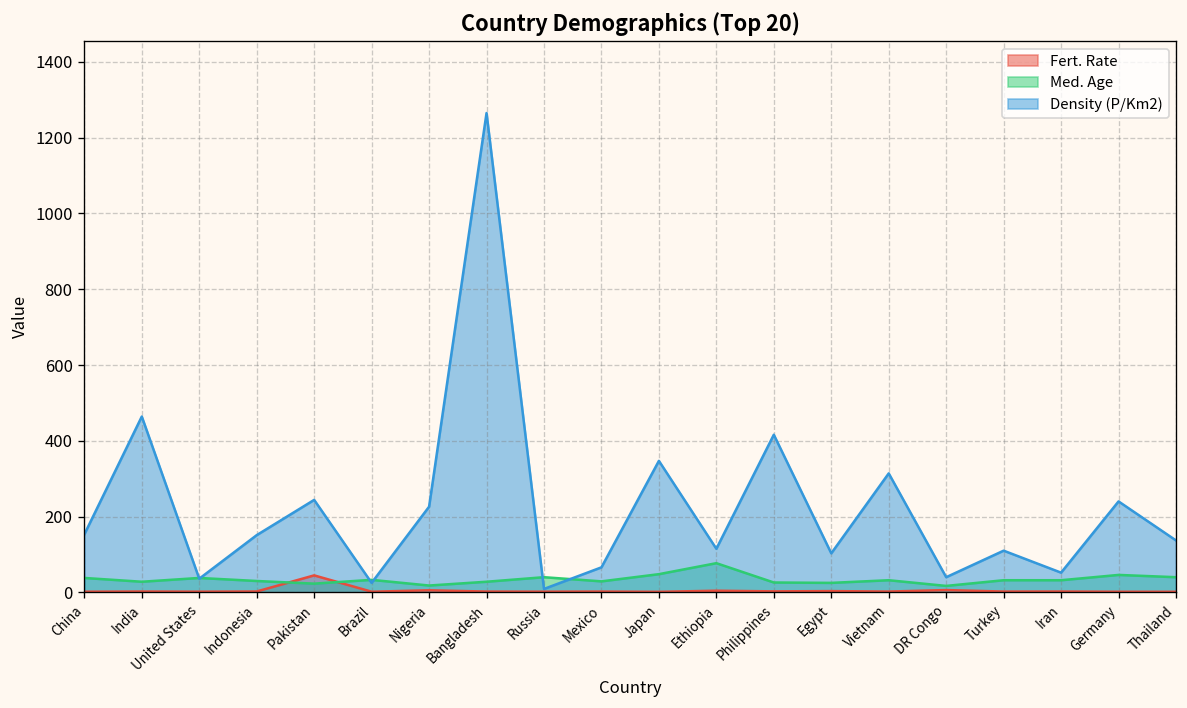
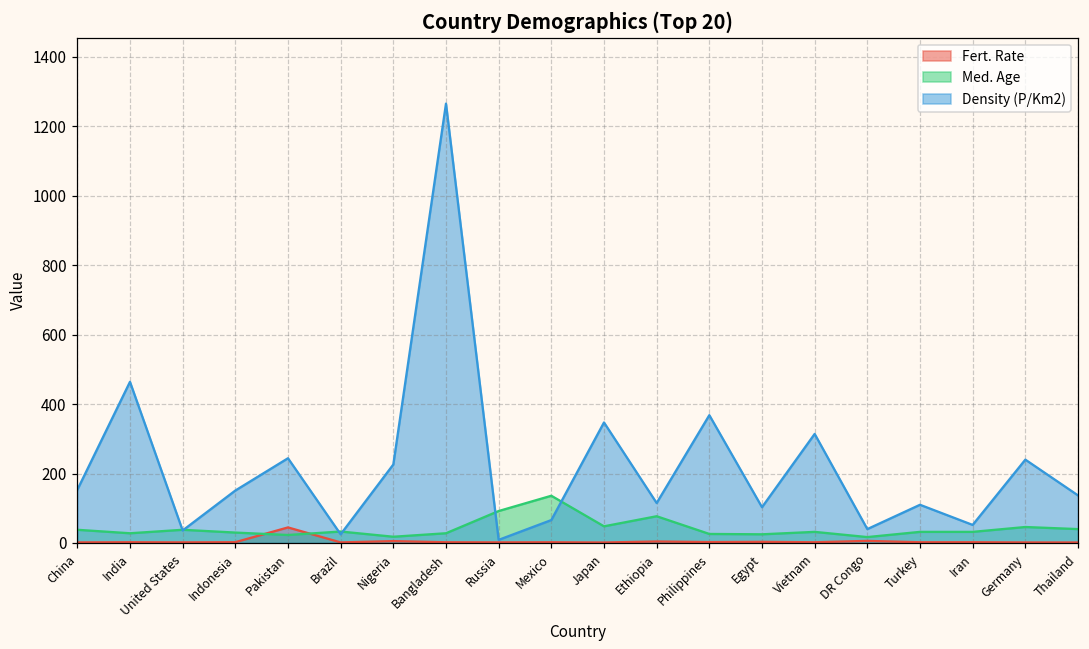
Med. Age, Russia: 40 -> 90
Med. Age, Mexico: 30 -> 140
Density (P/Km2), Philippines: 420 -> 370
